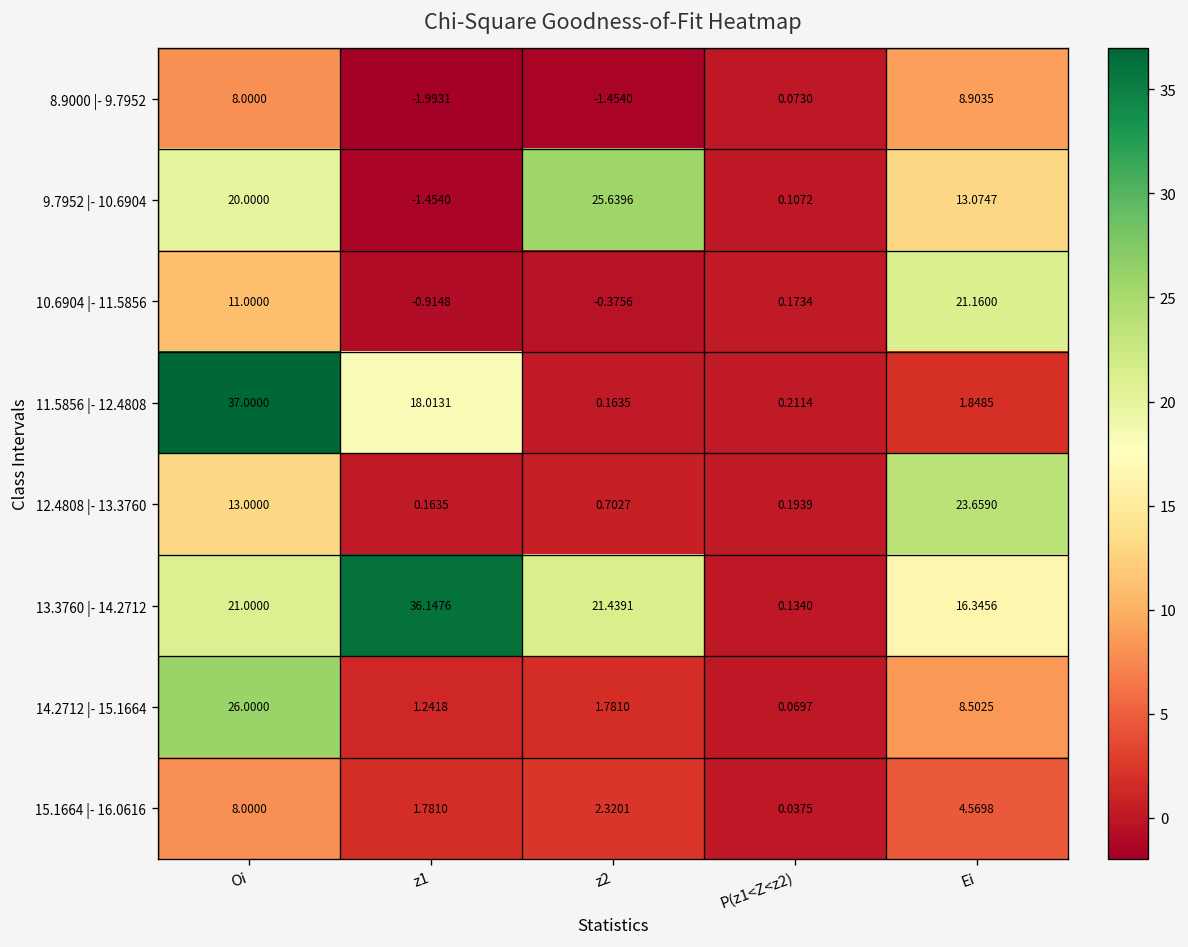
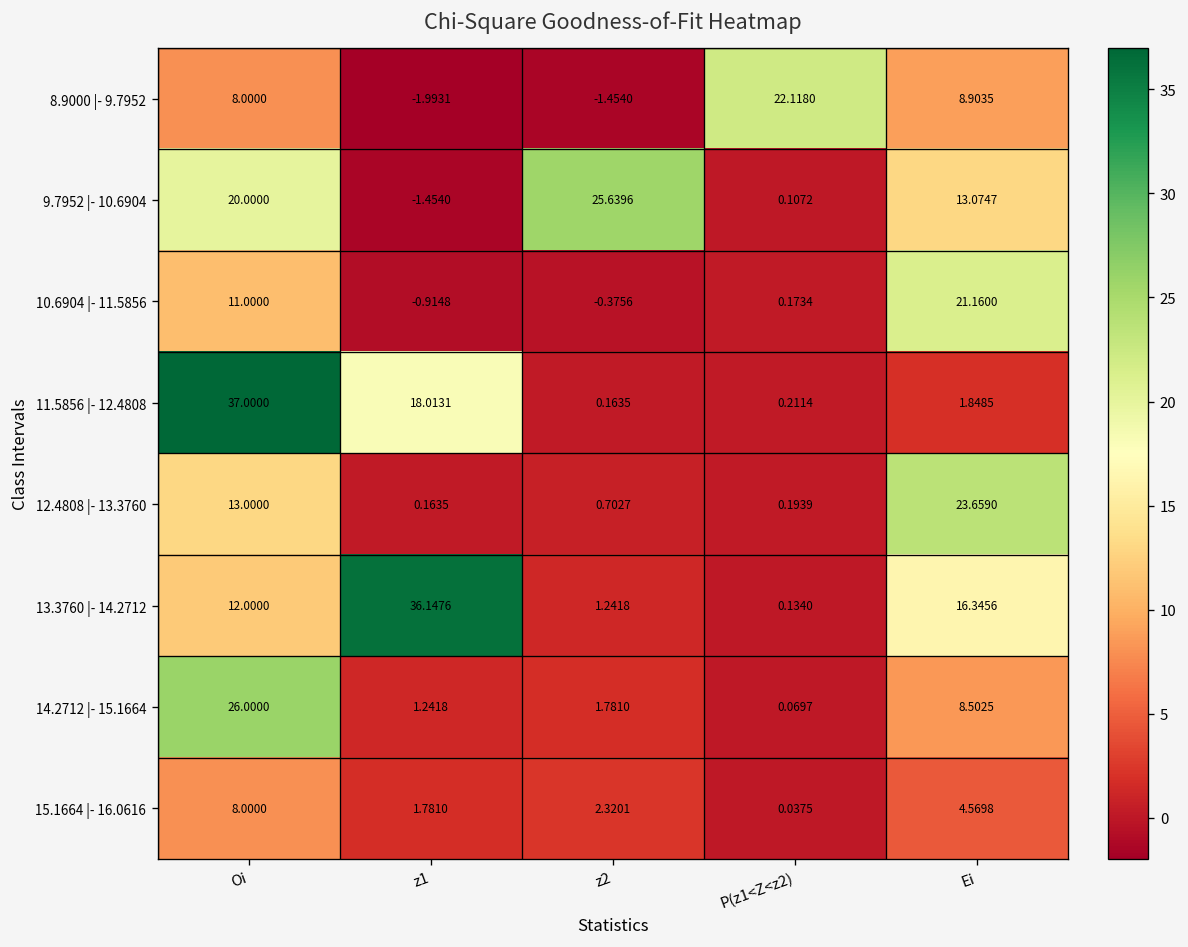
8.9000 |- 9.7952, P(z1<Z<z2): 0.0730 -> 22.1180
13.3760 |- 14.2712, Oi: 21.0000 -> 12.0000
13.3760 |- 14.2712, z2: 21.4391 -> 1.2418
